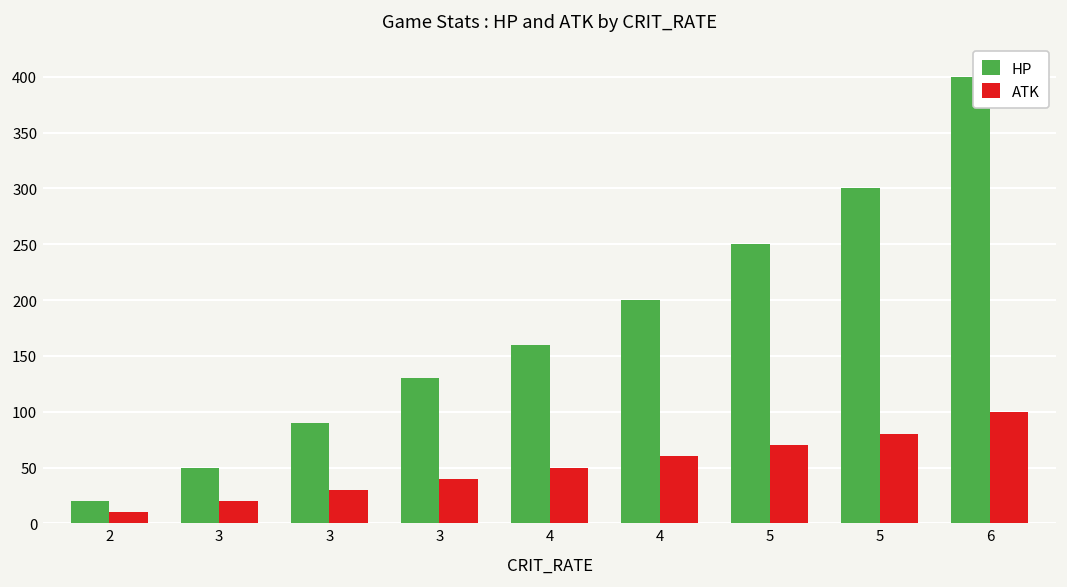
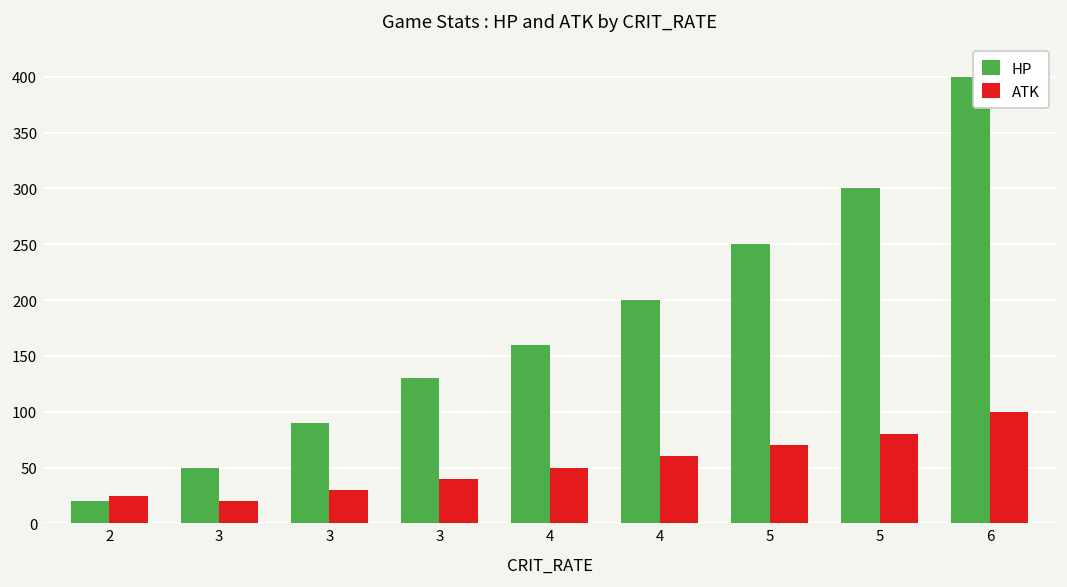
ATK, 2: 10 -> 30
